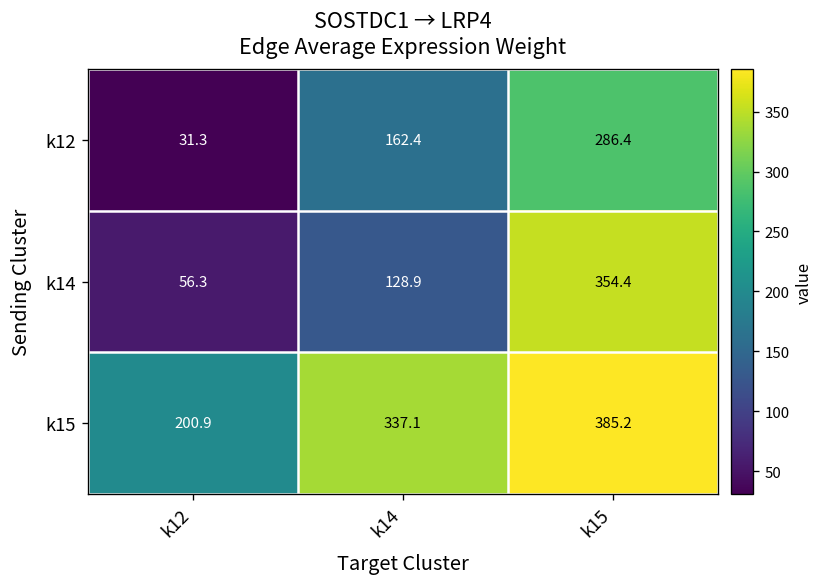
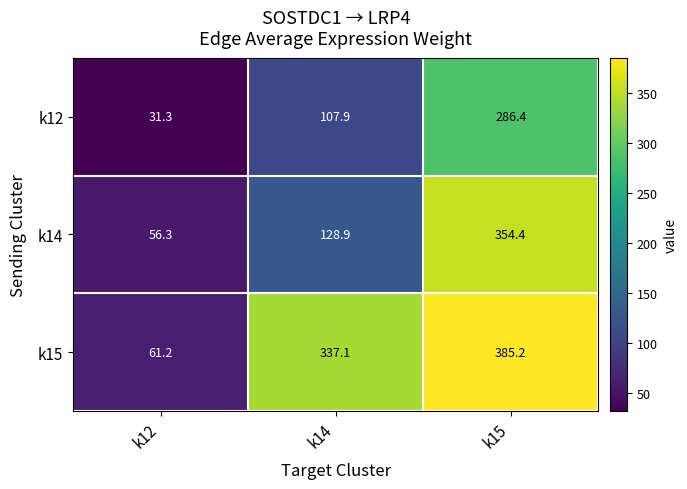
k12, k14: 162.4 -> 107.9
k15, k12: 200.9 -> 61.2
